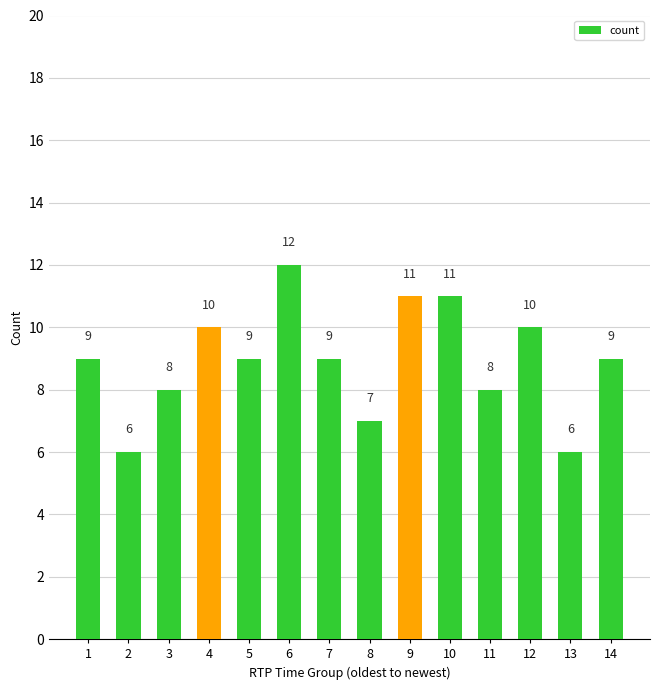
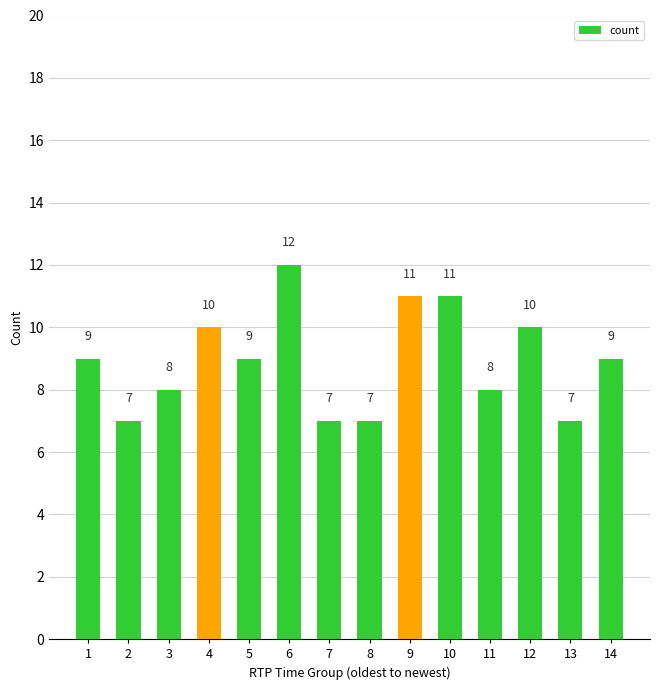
2: 6 -> 7
7: 9 -> 7
13: 6 -> 7
